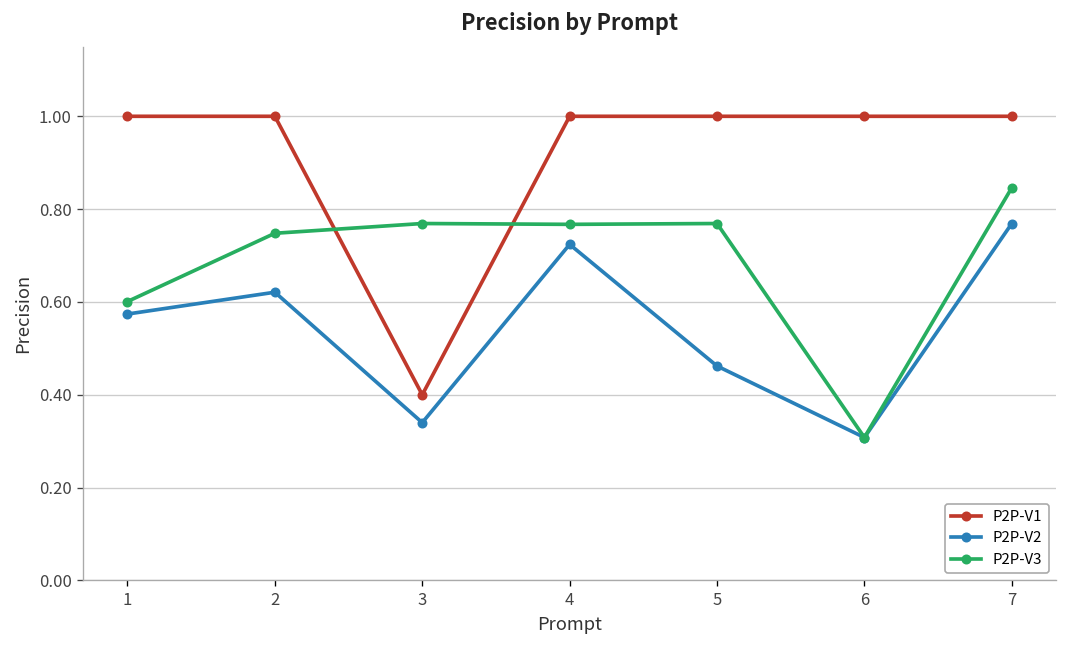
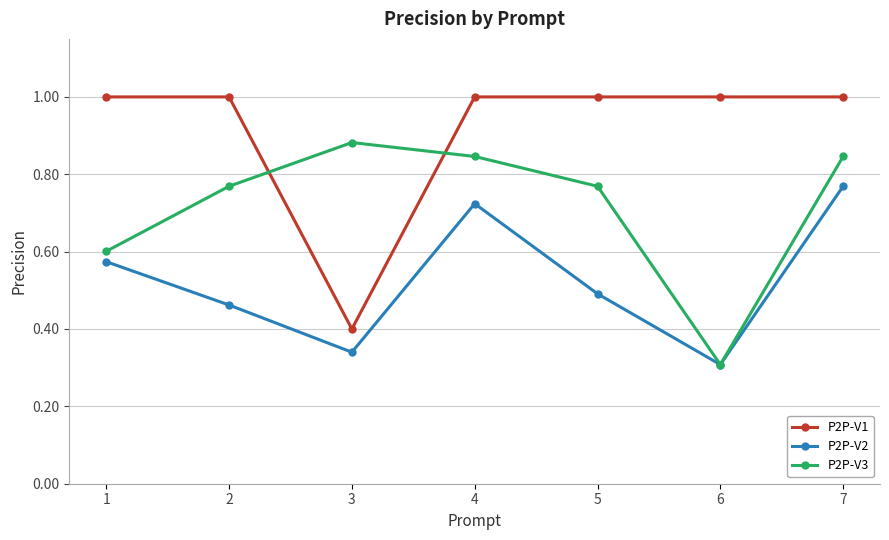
P2P-V2, 2: 0.62 -> 0.46
P2P-V3, 2: 0.75 -> 0.77
P2P-V3, 3: 0.77 -> 0.88
P2P-V3, 4: 0.77 -> 0.85
P2P-V2, 5: 0.46 -> 0.49
